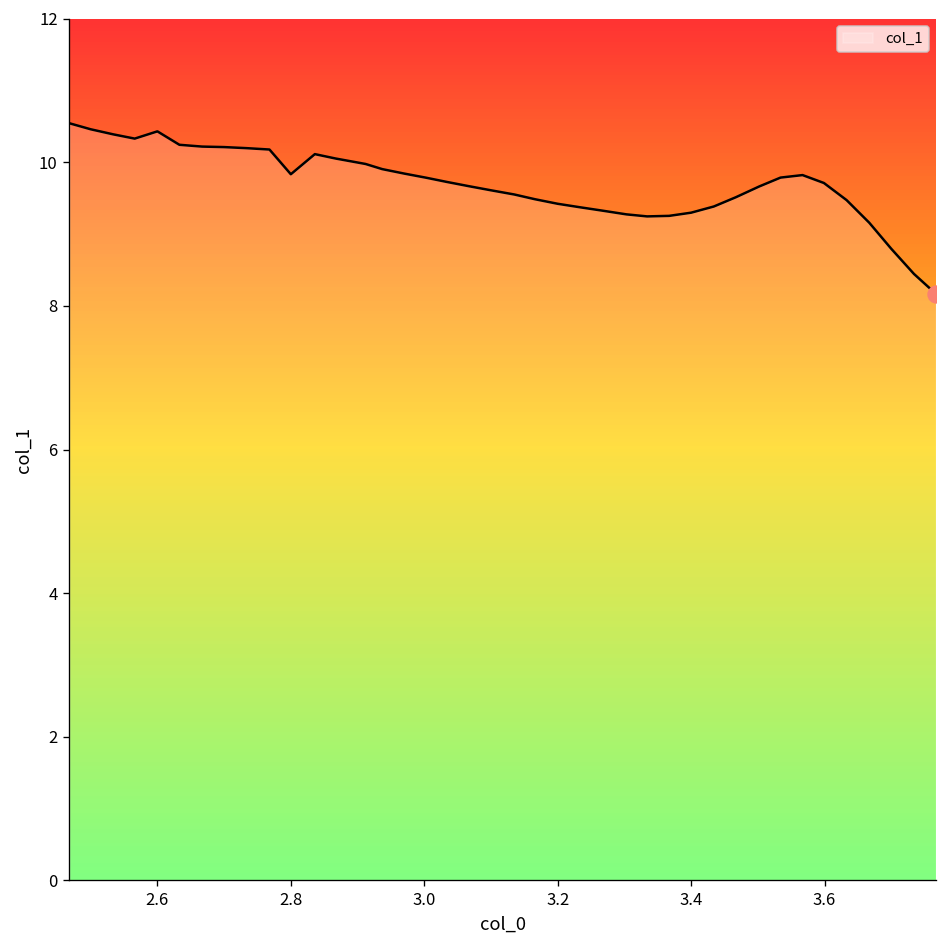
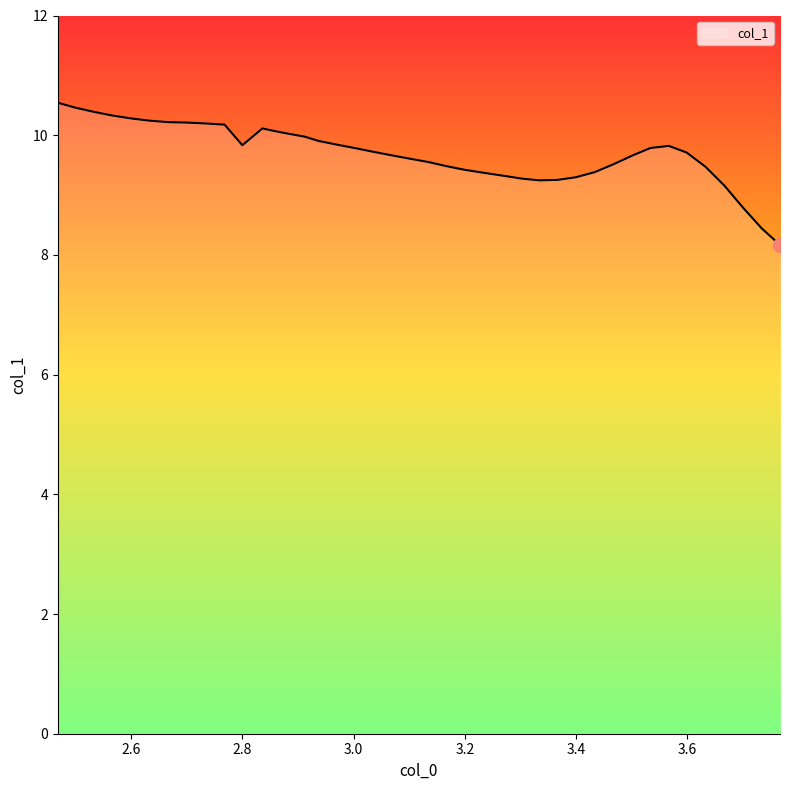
col_1, 2.6: 10.4 -> 10.3
